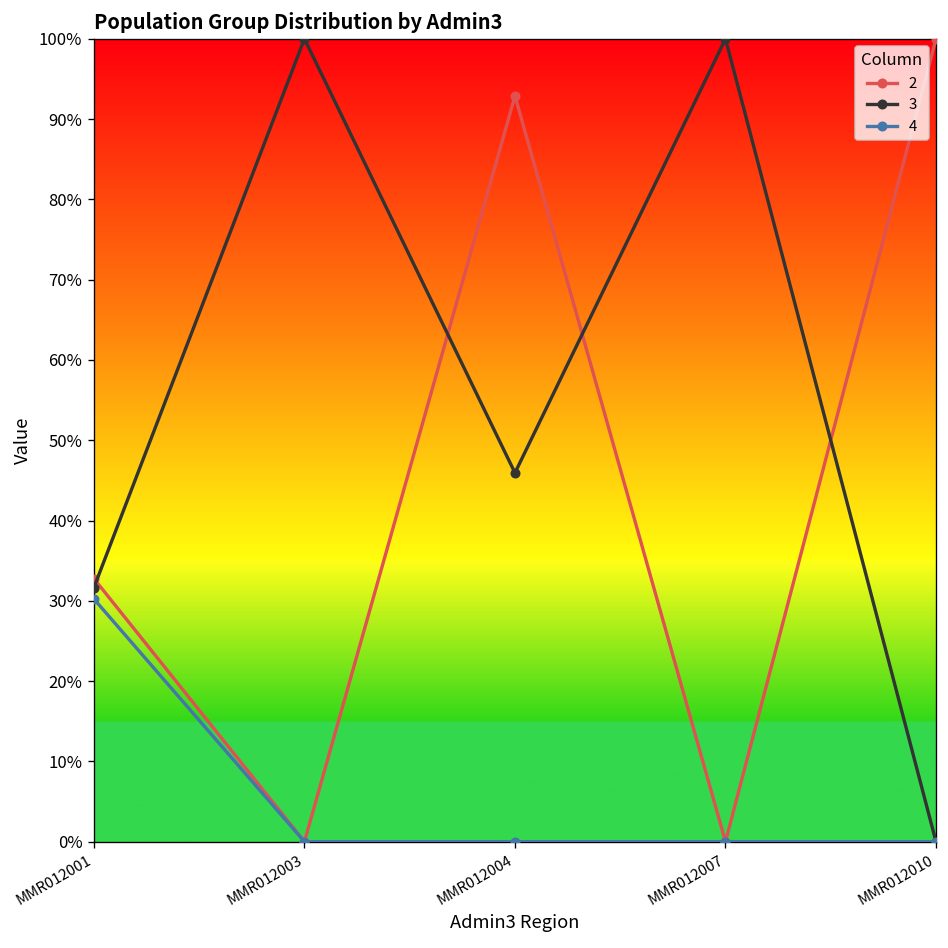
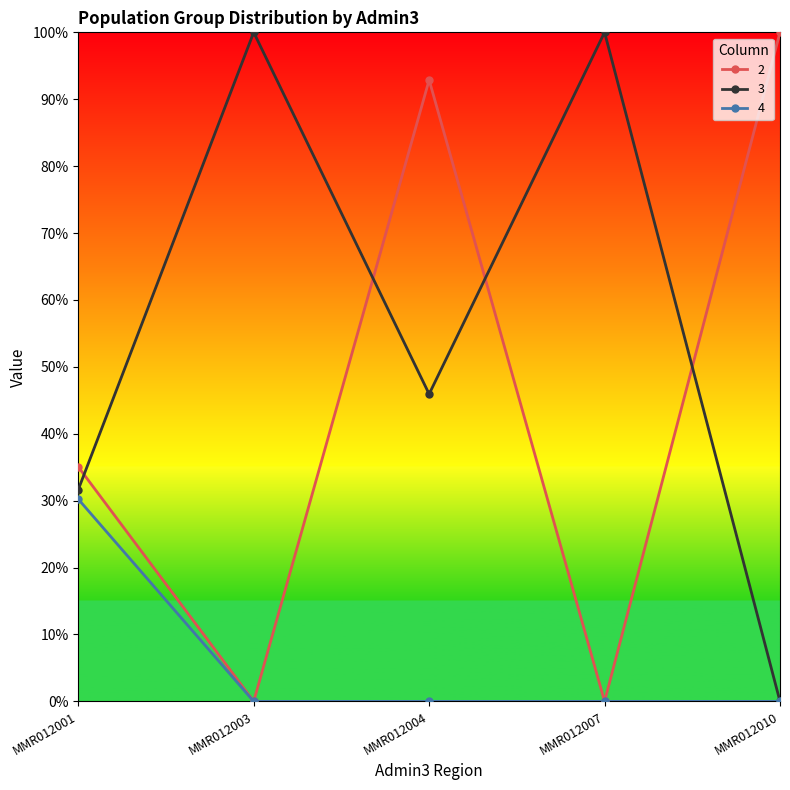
2, MMR012001: 33% -> 35%
